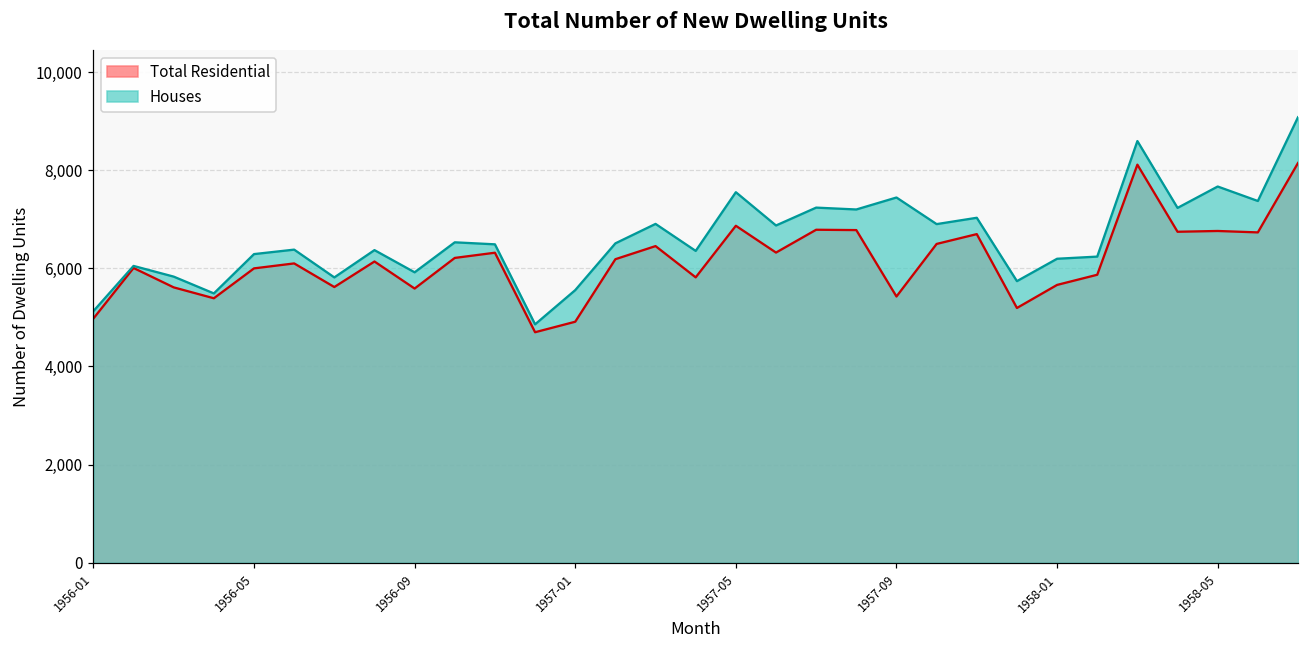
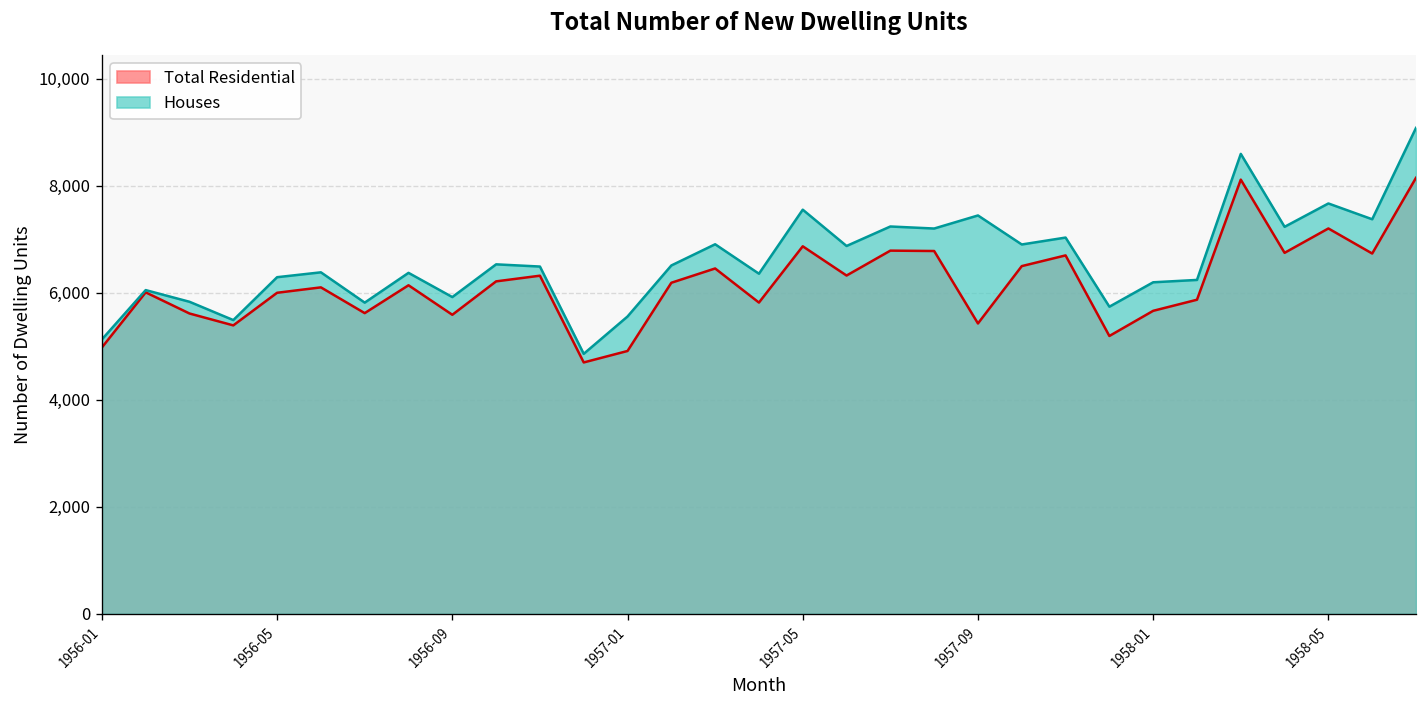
Total Residential, 1958-05: 6,800 -> 7,200
